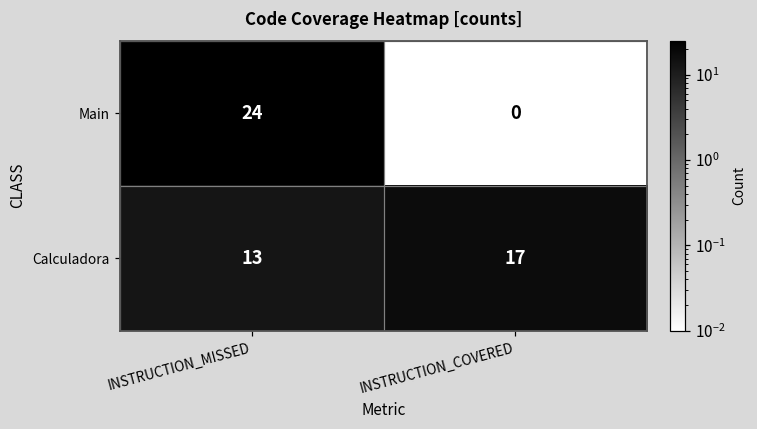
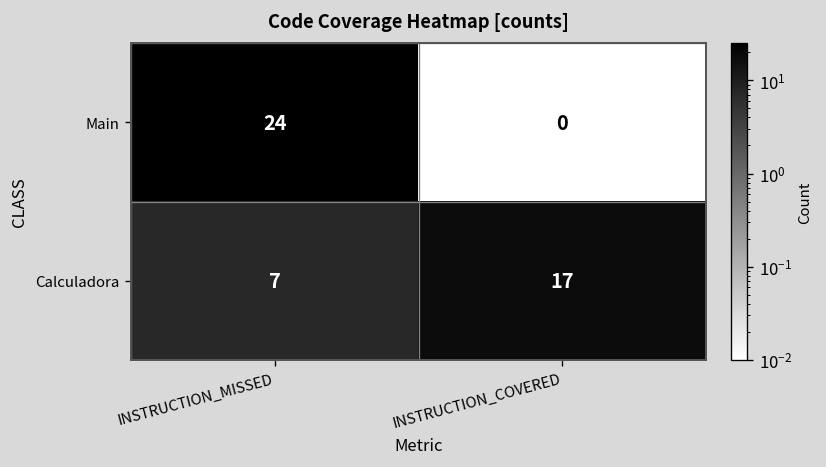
Calculadora, INSTRUCTION_MISSED: 13 -> 7
